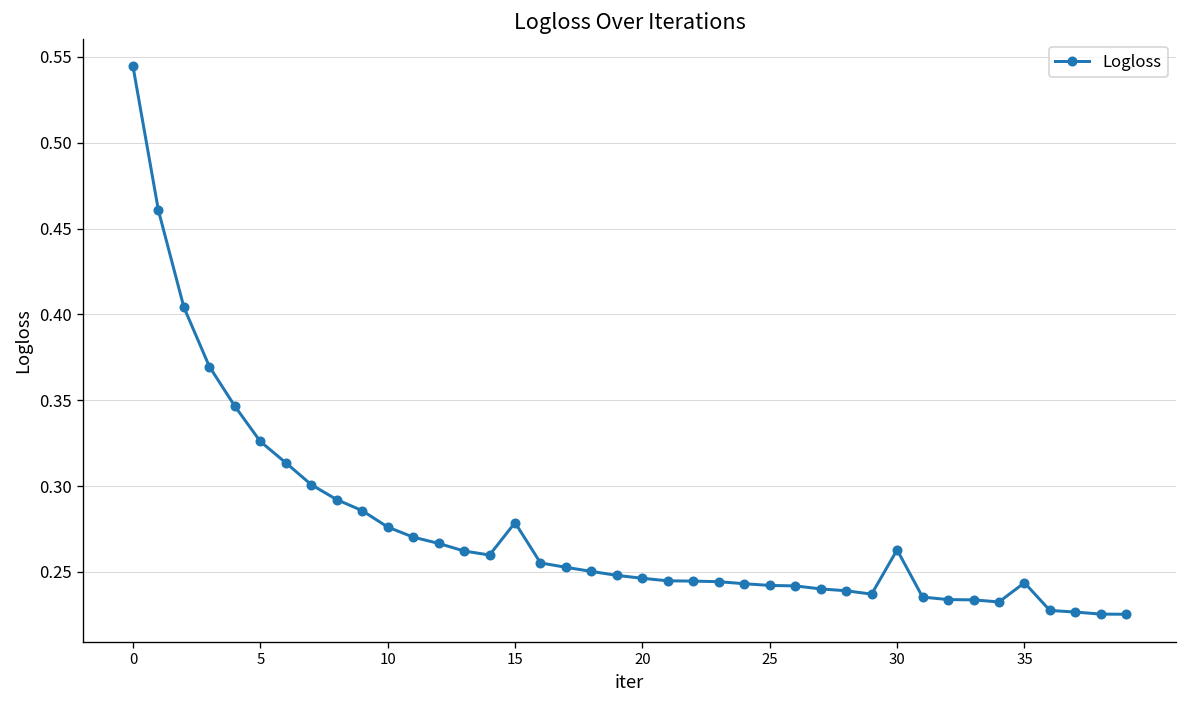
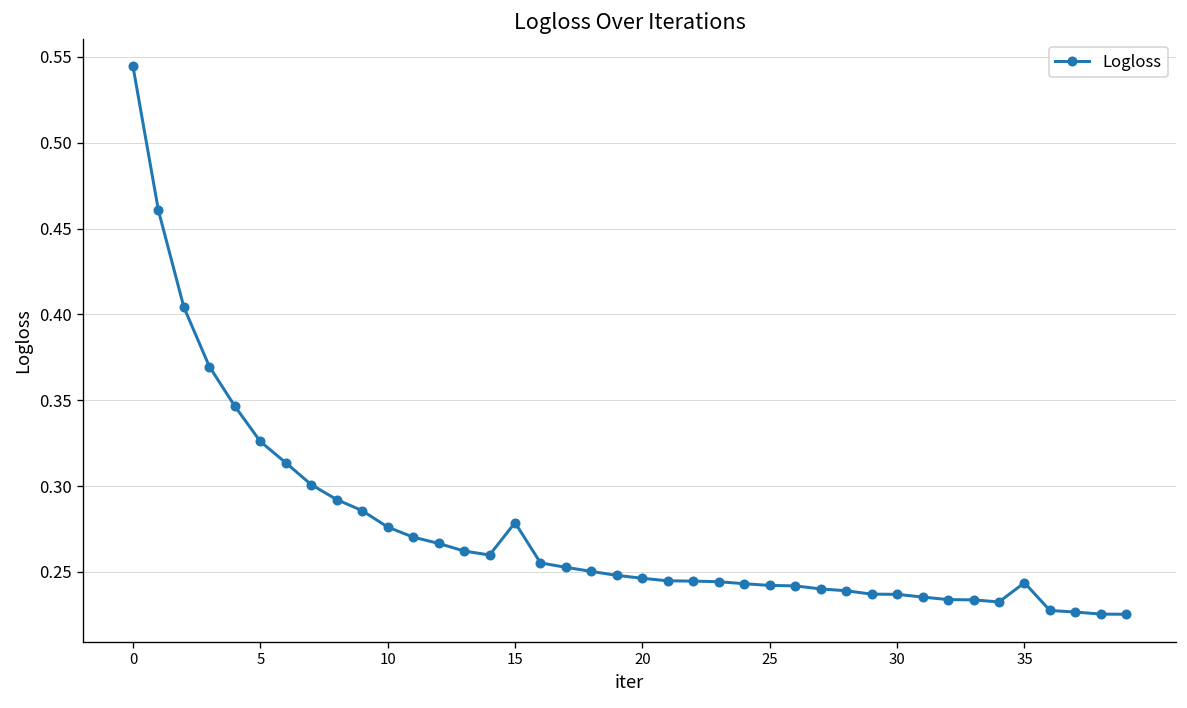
30: 0.263 -> 0.237
